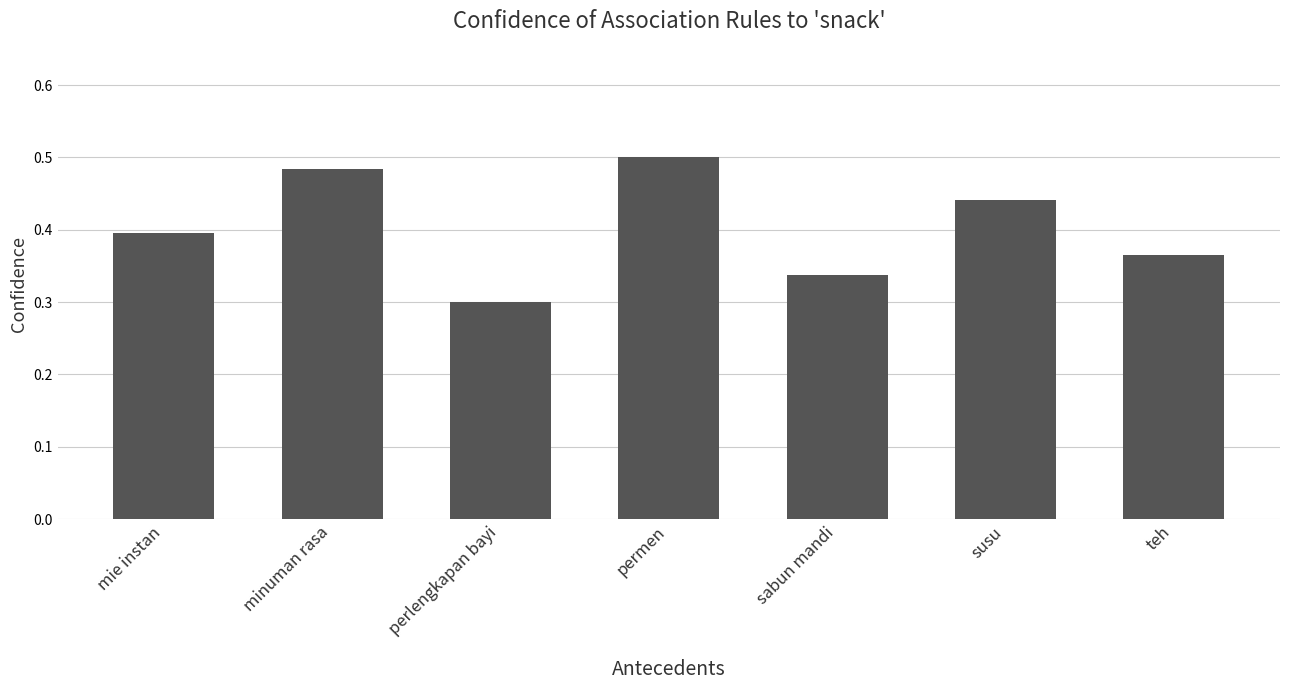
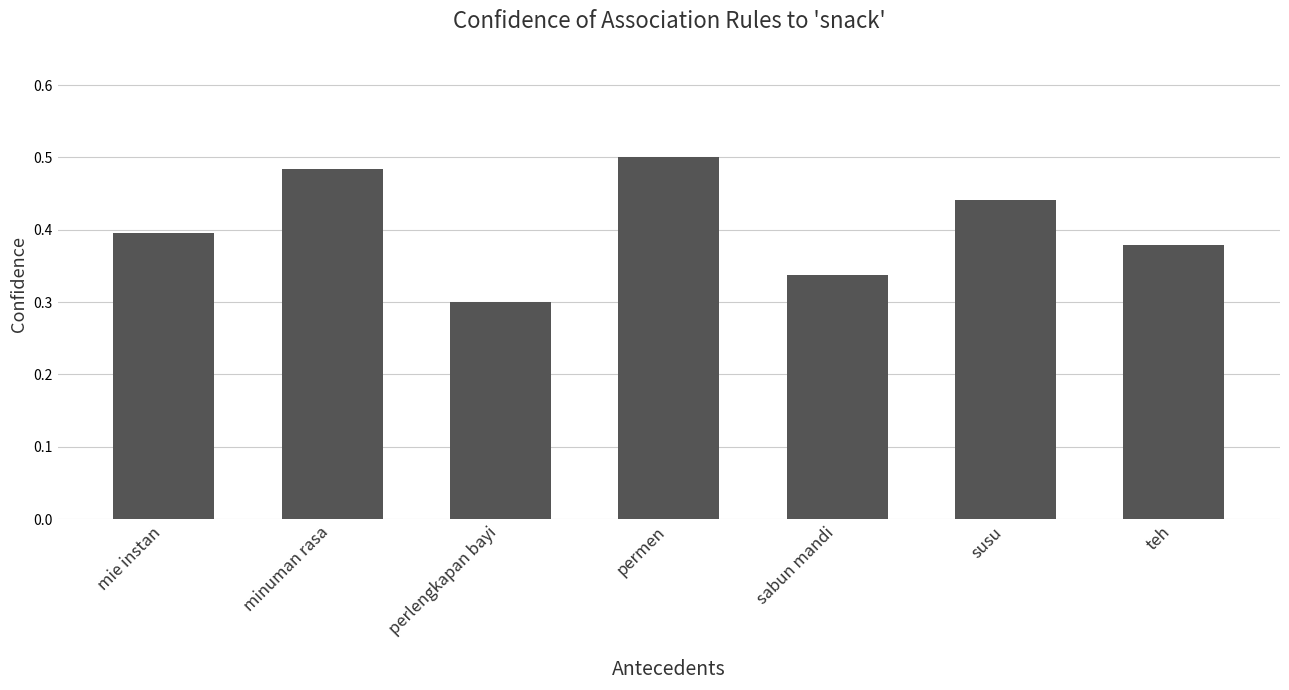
teh: 0.37 -> 0.38
